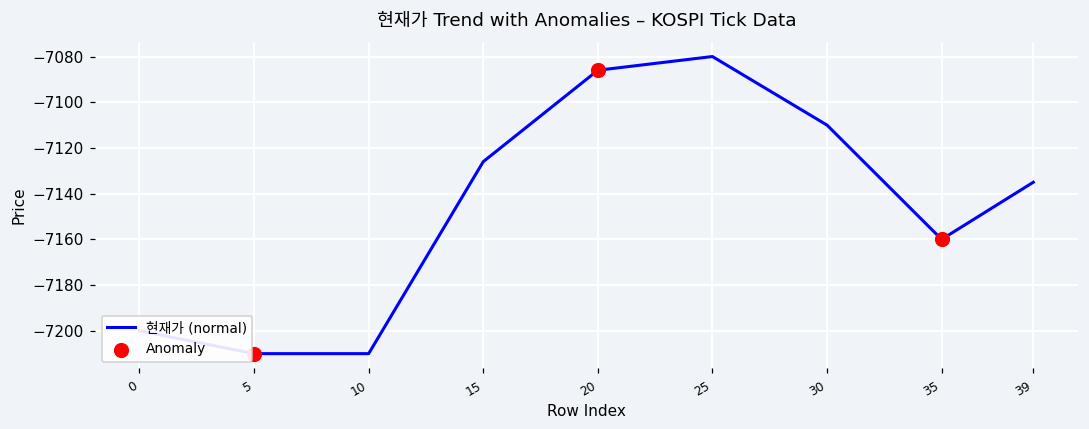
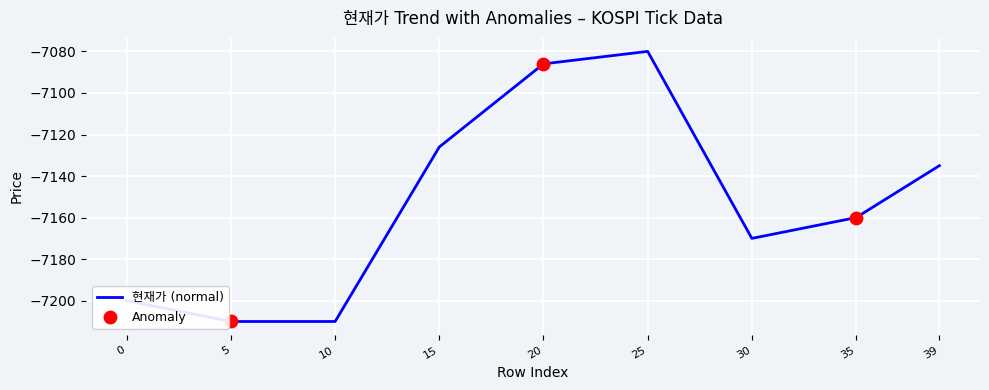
현재가 (normal), 30: -7110 -> -7170
